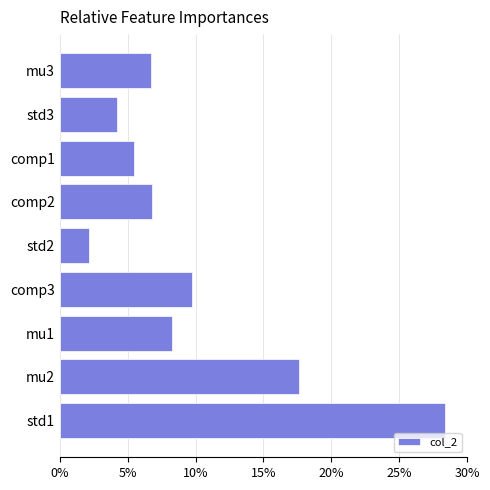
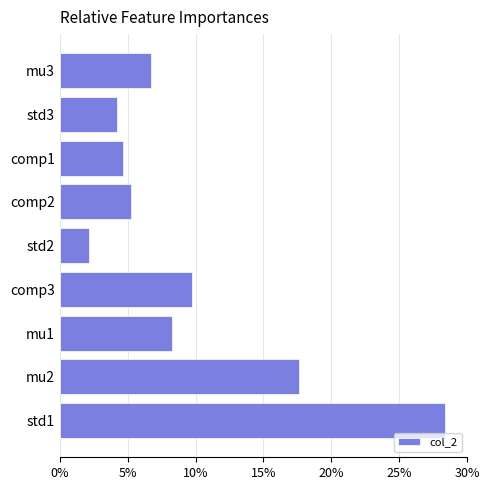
comp1: 5.4% -> 4.6%
comp2: 6.8% -> 5.2%
